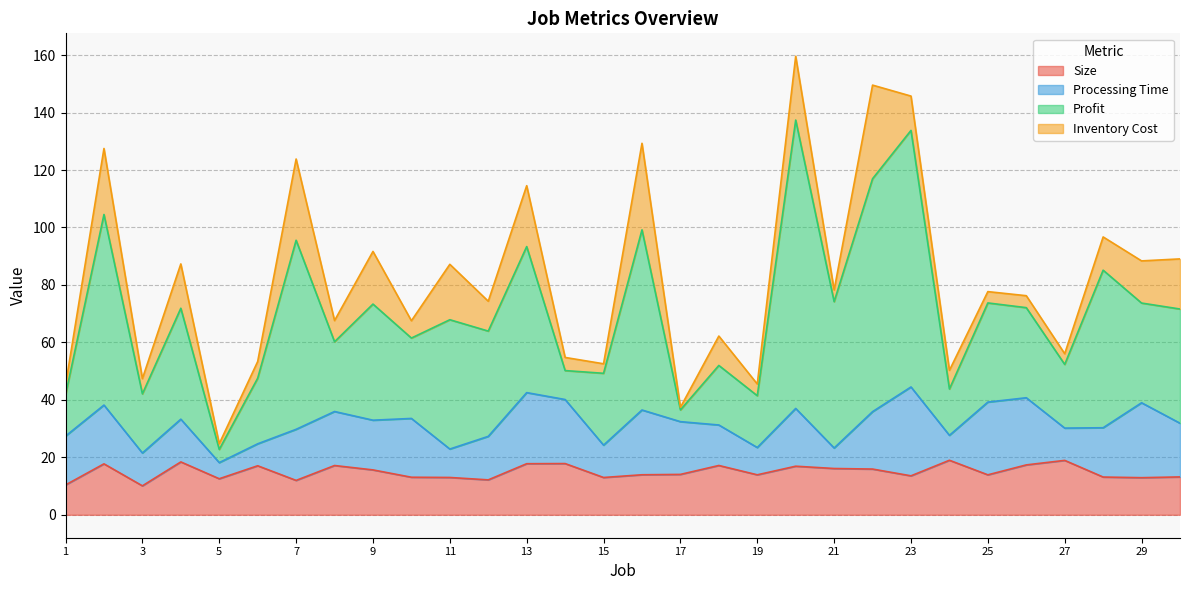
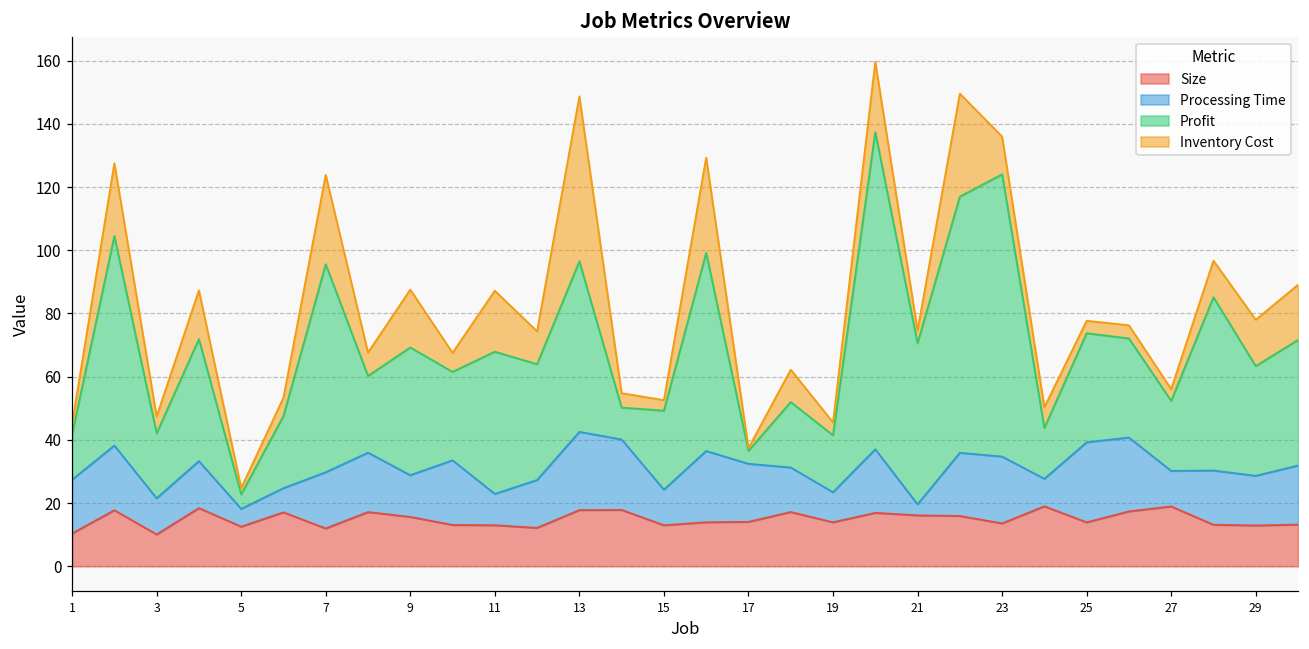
Processing Time, 9: 17 -> 13
Profit, 13: 51 -> 54
Inventory Cost, 13: 21 -> 52
Processing Time, 21: 7 -> 3
Processing Time, 23: 31 -> 21
Processing Time, 29: 26 -> 16
